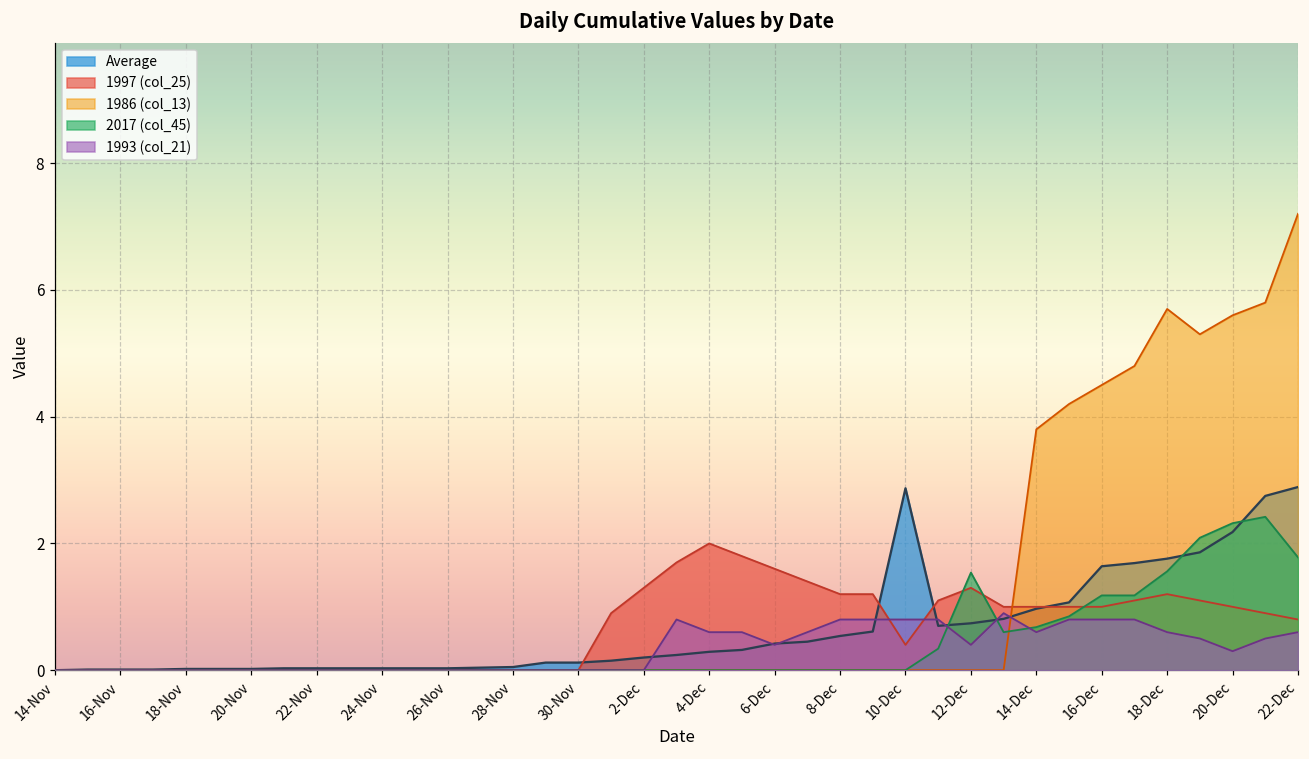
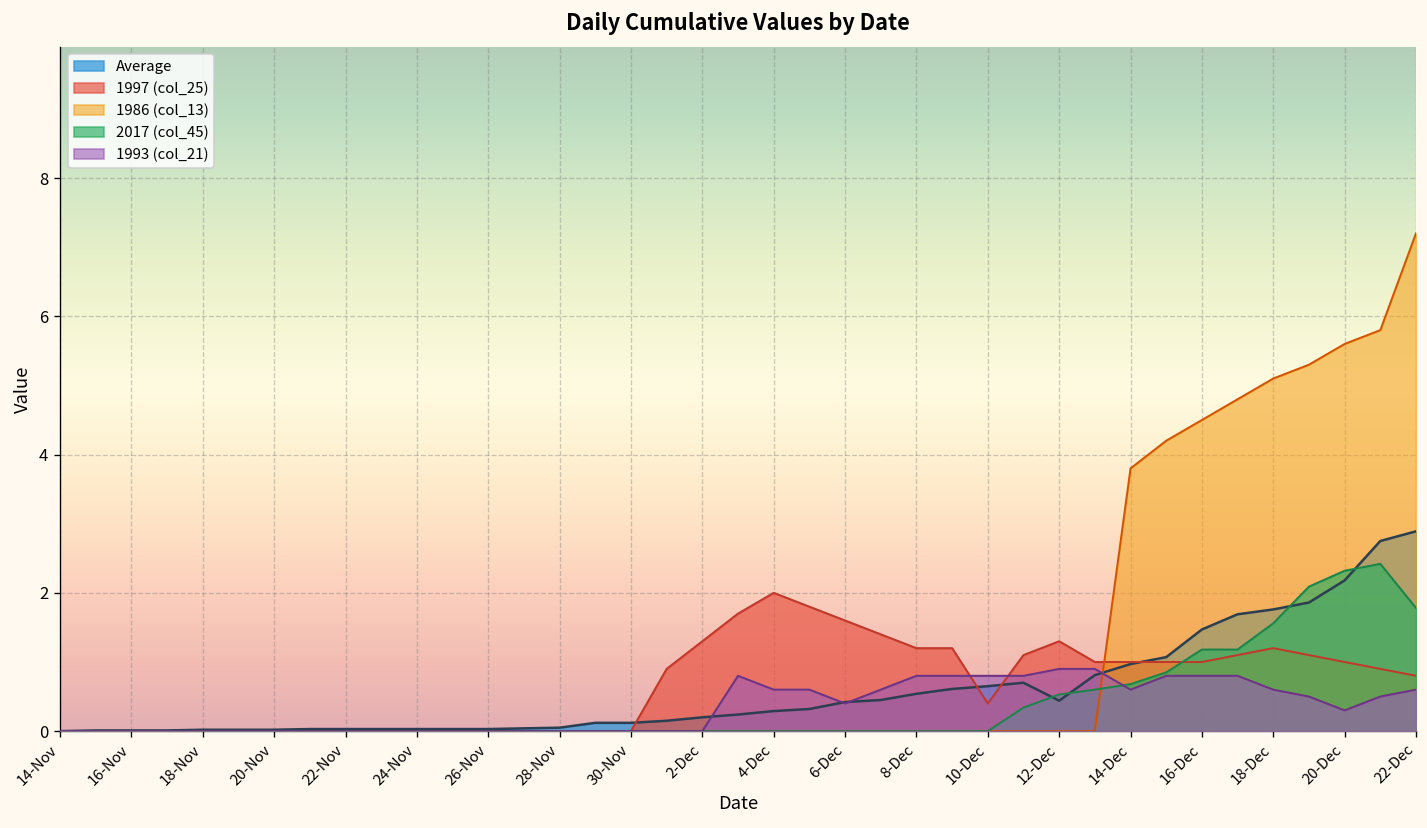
Average, 10-Dec: 2.9 -> 0.7
Average, 12-Dec: 0.7 -> 0.4
2017 (col_45), 12-Dec: 1.5 -> 0.5
1993 (col_21), 12-Dec: 0.4 -> 0.9
Average, 16-Dec: 1.6 -> 1.5
1986 (col_13), 18-Dec: 5.7 -> 5.1
